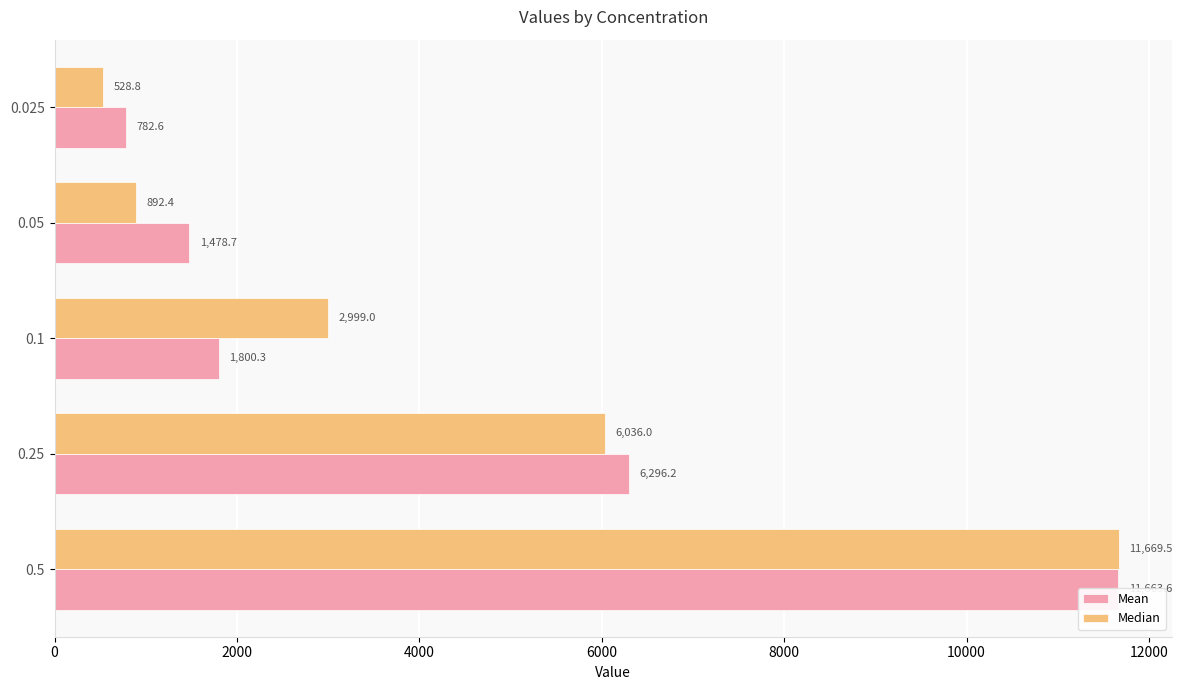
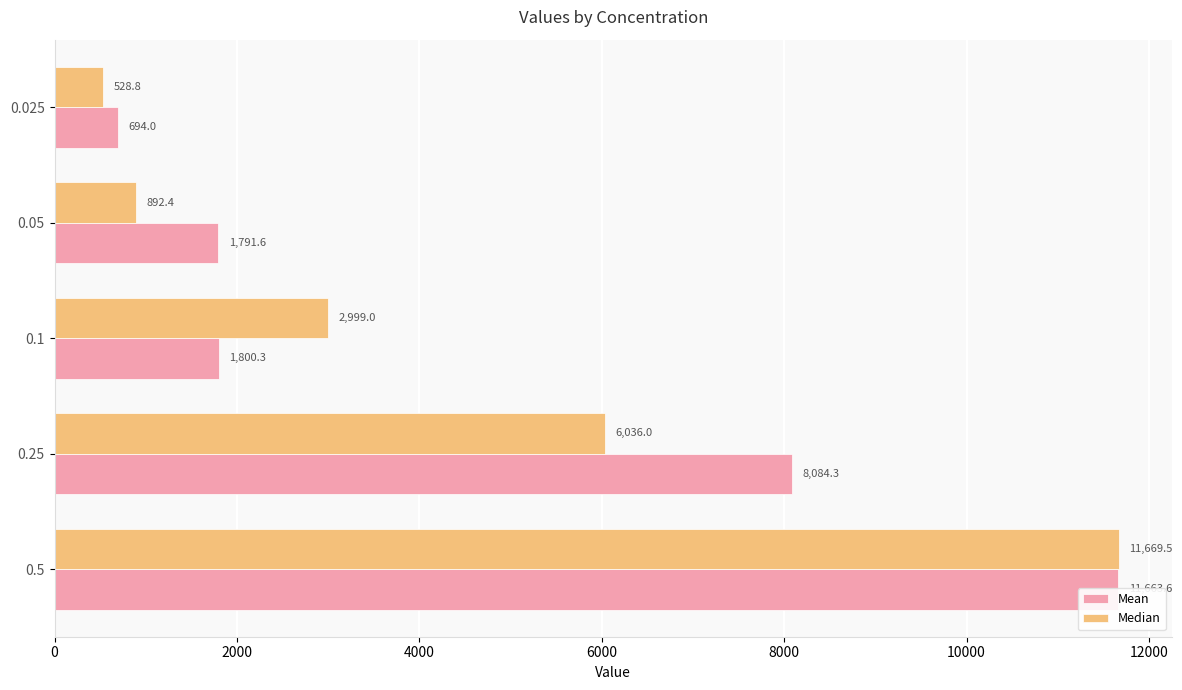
Mean, 0.025: 782.6 -> 694.0
Mean, 0.05: 1,478.7 -> 1,791.6
Mean, 0.25: 6,296.2 -> 8,084.3
